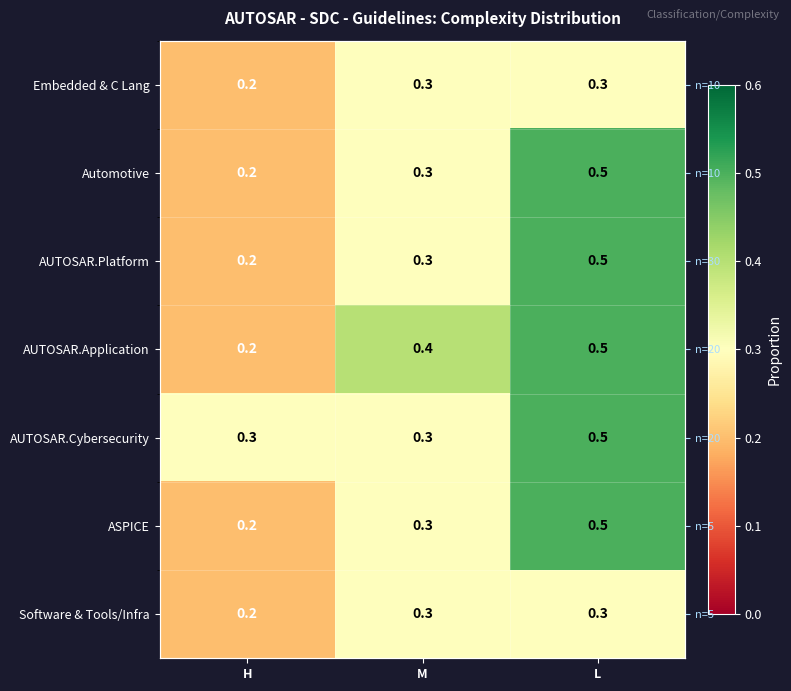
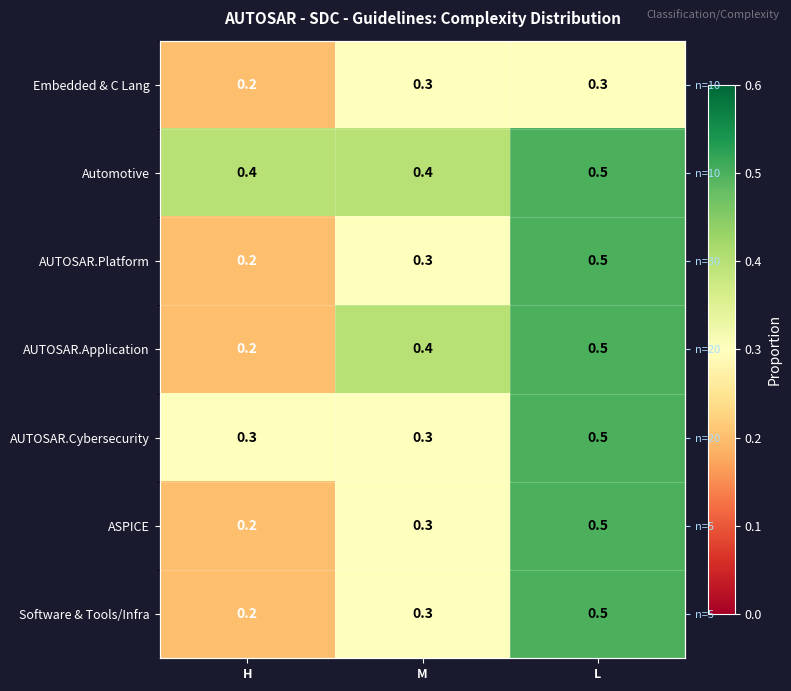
Automotive, H: 0.2 -> 0.4
Automotive, M: 0.3 -> 0.4
Software & Tools/Infra, L: 0.3 -> 0.5
